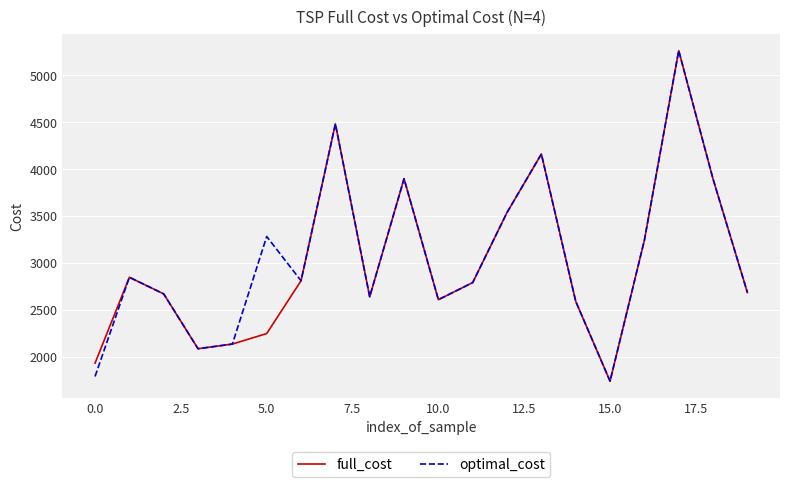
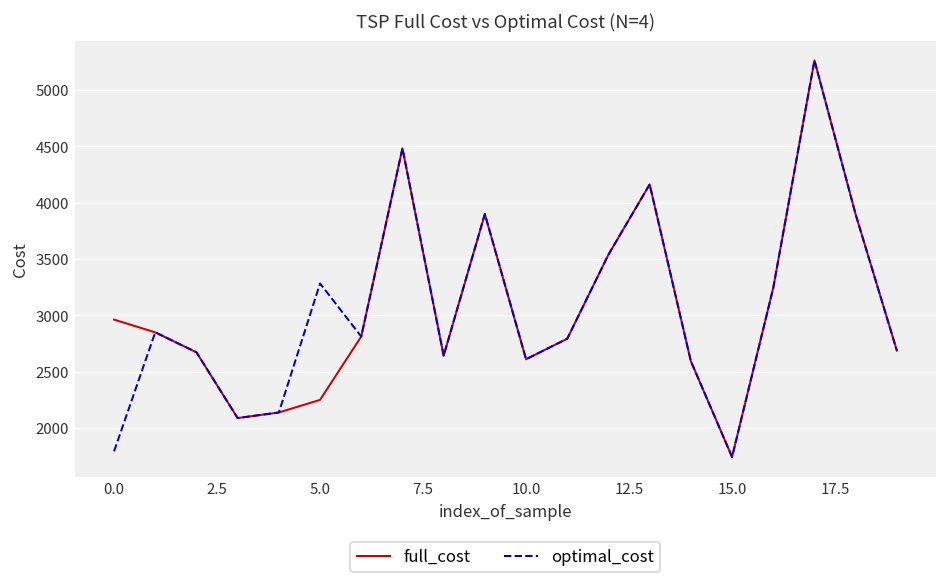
full_cost, 0.0: 1900 -> 3000
